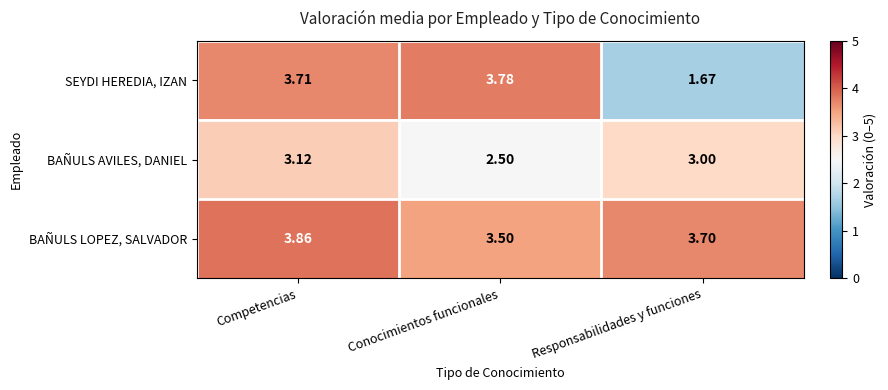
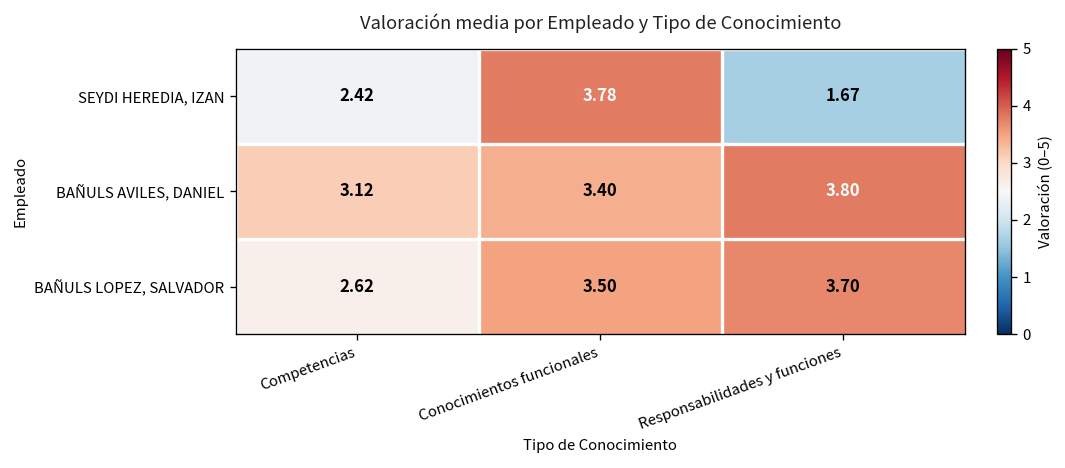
SEYDI HEREDIA, IZAN, Competencias: 3.71 -> 2.42
BAÑULS AVILES, DANIEL, Conocimientos funcionales: 2.50 -> 3.40
BAÑULS AVILES, DANIEL, Responsabilidades y funciones: 3.00 -> 3.80
BAÑULS LOPEZ, SALVADOR, Competencias: 3.86 -> 2.62
